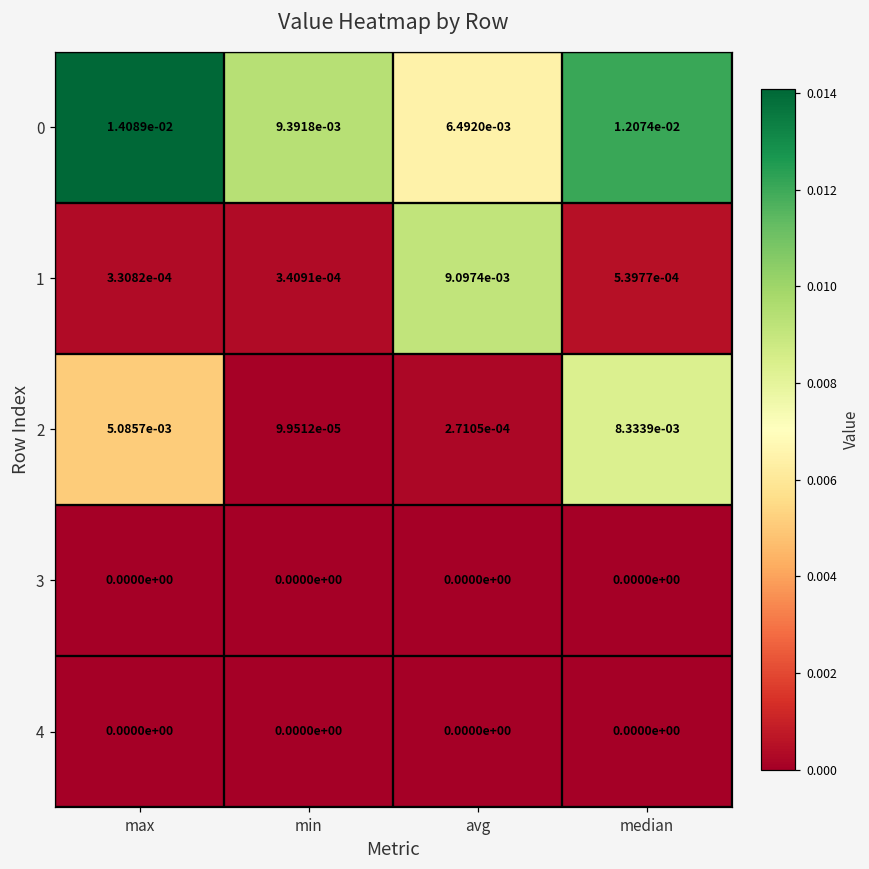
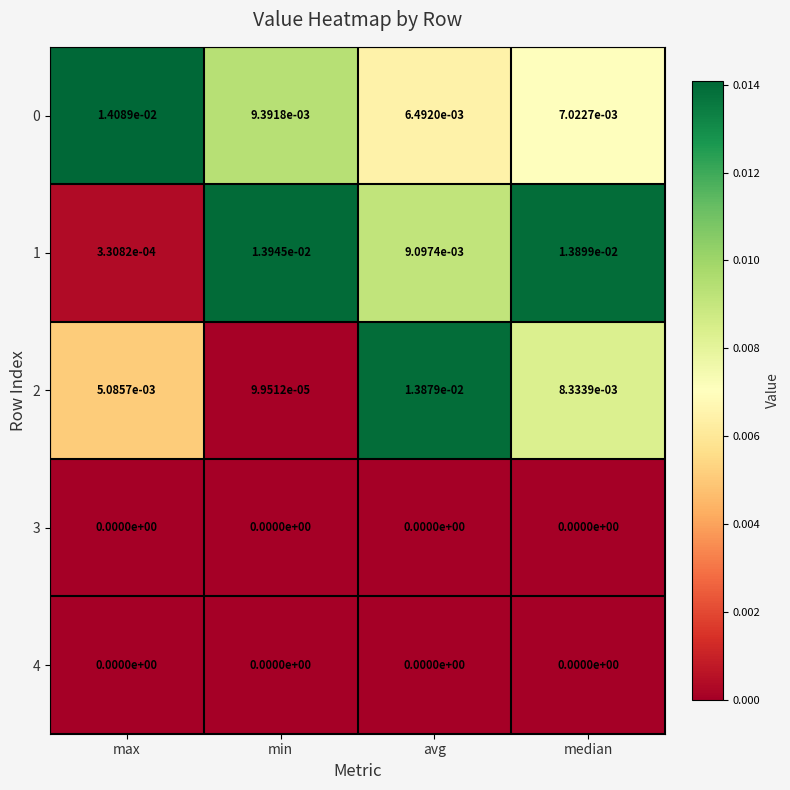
0, median: 1.2074e-02 -> 7.0227e-03
1, min: 3.4091e-04 -> 1.3945e-02
1, median: 5.3977e-04 -> 1.3899e-02
2, avg: 2.7105e-04 -> 1.3879e-02
